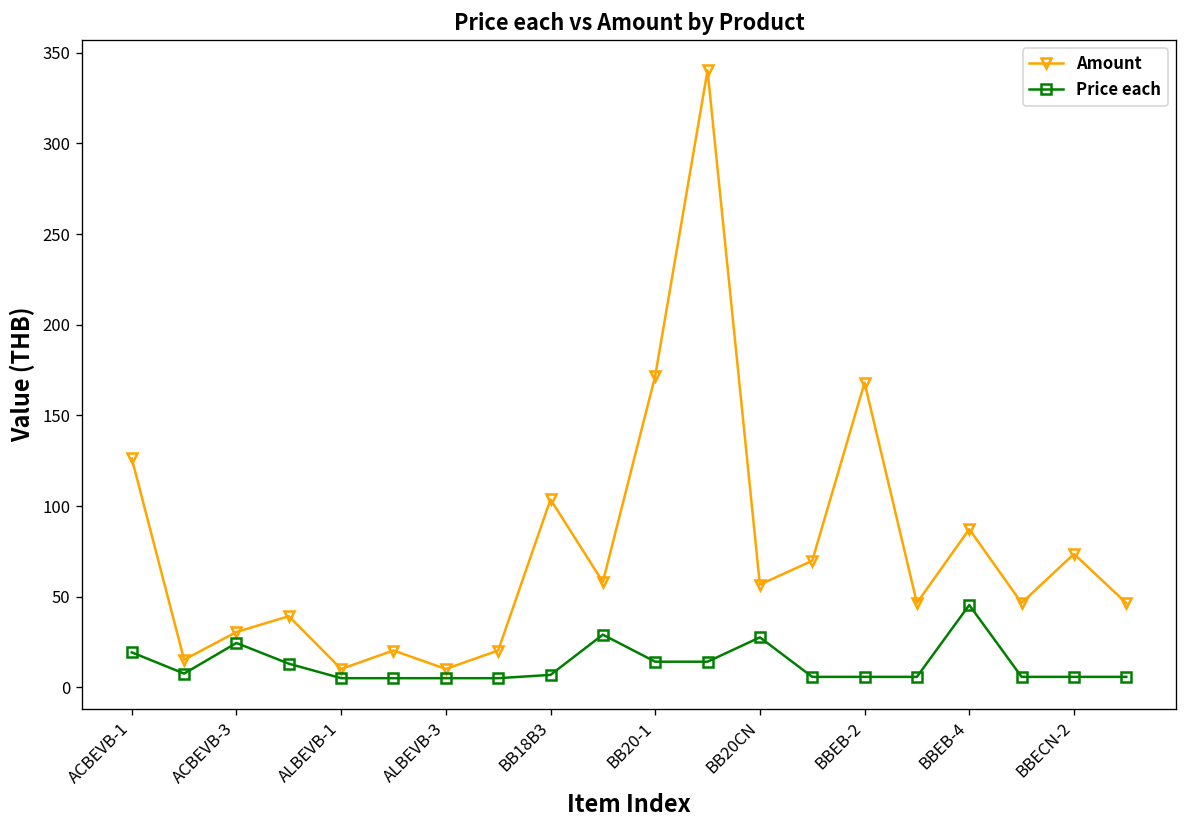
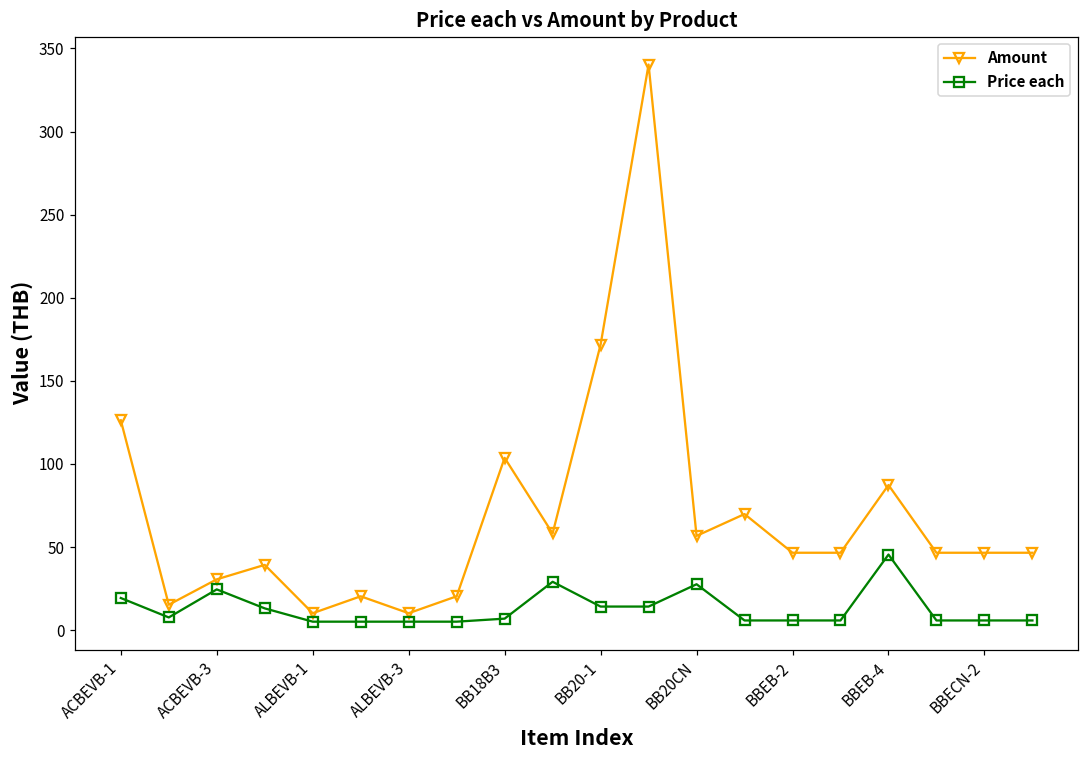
Amount, BBEB-2: 168 -> 47
Amount, BBECN-2: 74 -> 47
